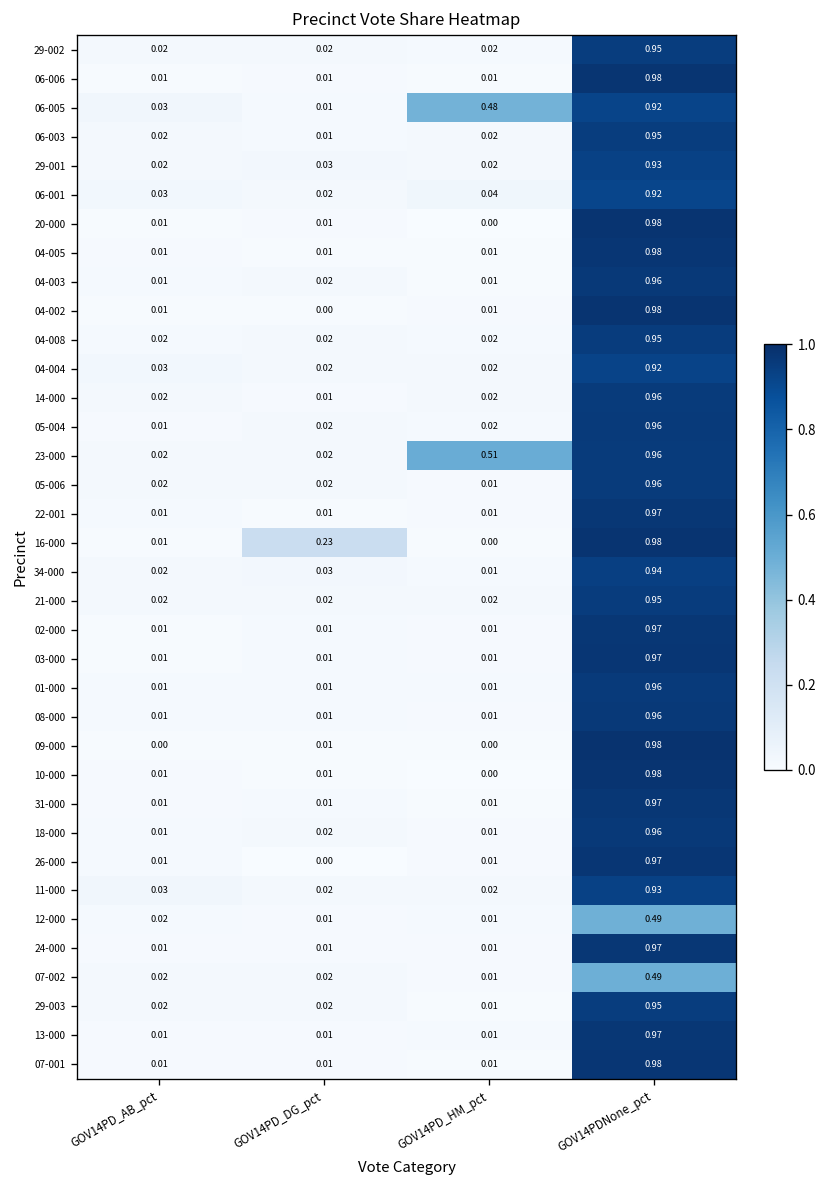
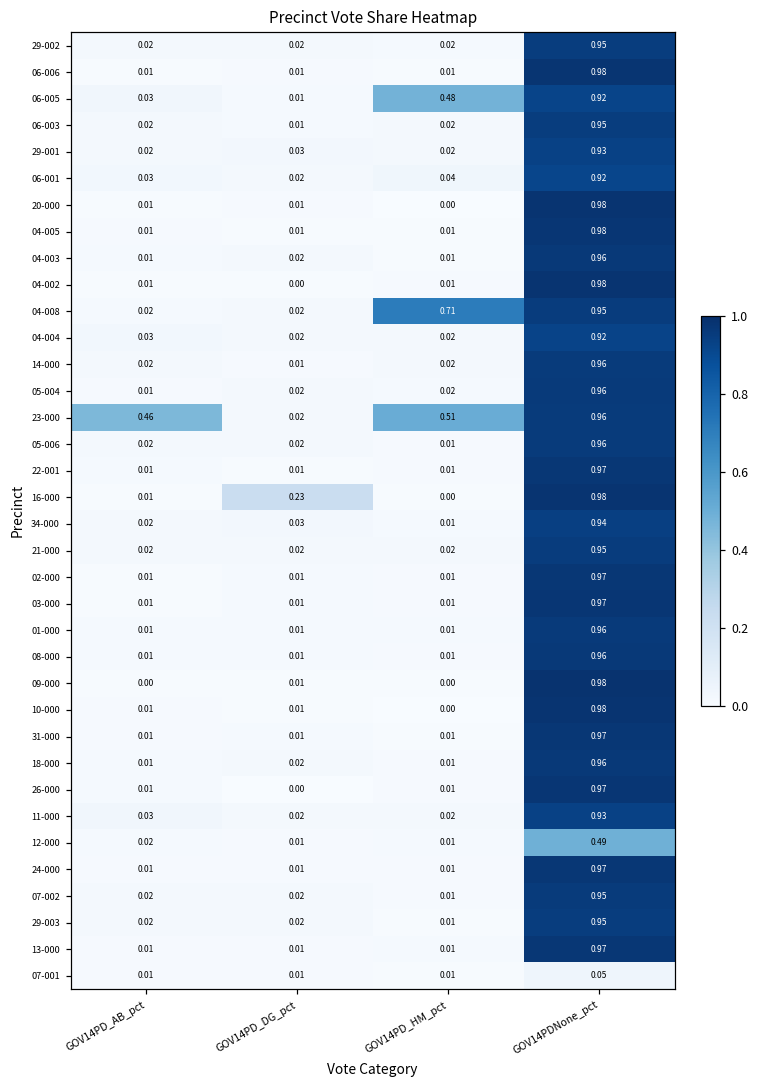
04-008, GOV14PD_HM_pct: 0.02 -> 0.71
23-000, GOV14PD_AB_pct: 0.02 -> 0.46
07-002, GOV14PDNone_pct: 0.49 -> 0.95
07-001, GOV14PDNone_pct: 0.98 -> 0.05
